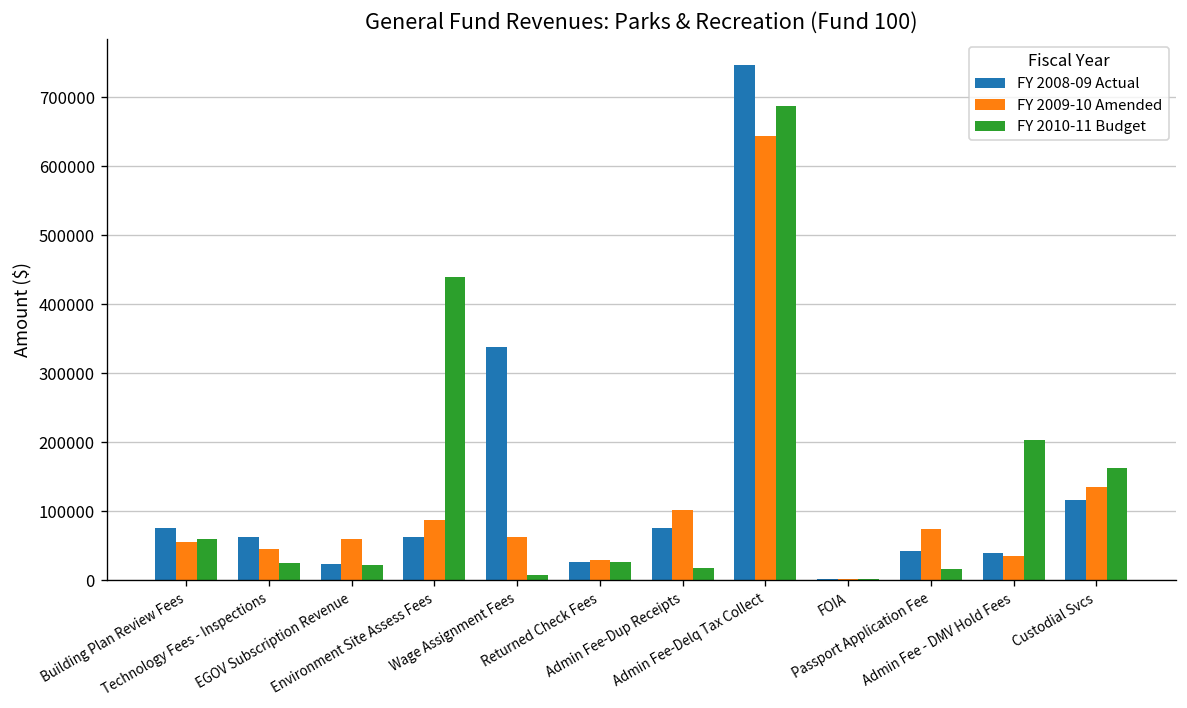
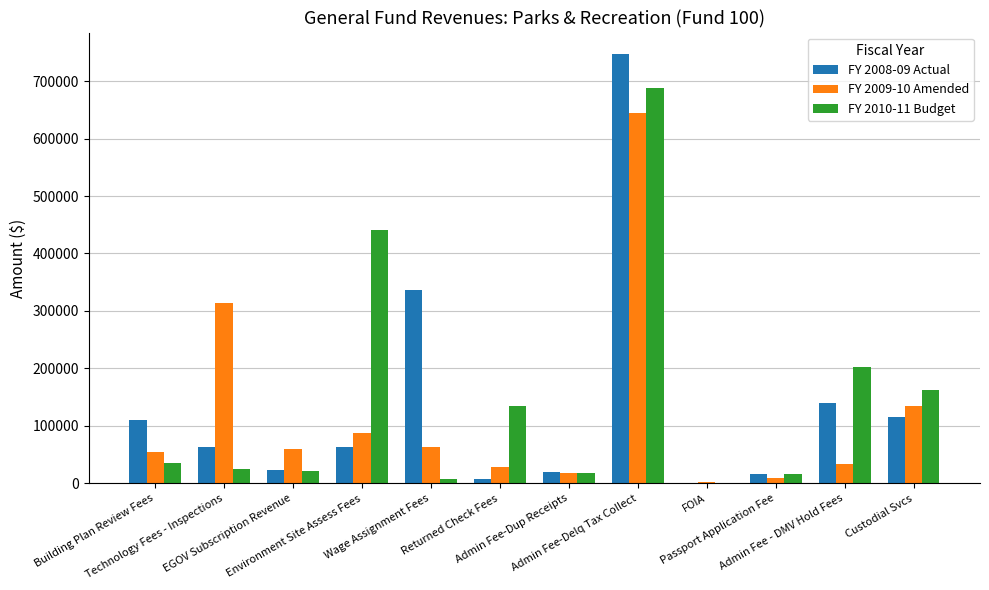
FY 2008-09 Actual, Building Plan Review Fees: 80000 -> 110000
FY 2010-11 Budget, Building Plan Review Fees: 60000 -> 30000
FY 2009-10 Amended, Technology Fees - Inspections: 50000 -> 310000
FY 2008-09 Actual, Returned Check Fees: 30000 -> 10000
FY 2010-11 Budget, Returned Check Fees: 30000 -> 130000
FY 2008-09 Actual, Admin Fee-Dup Receipts: 80000 -> 20000
FY 2009-10 Amended, Admin Fee-Dup Receipts: 100000 -> 20000
FY 2008-09 Actual, Passport Application Fee: 40000 -> 20000
FY 2009-10 Amended, Passport Application Fee: 70000 -> 10000
FY 2008-09 Actual, Admin Fee - DMV Hold Fees: 40000 -> 140000
